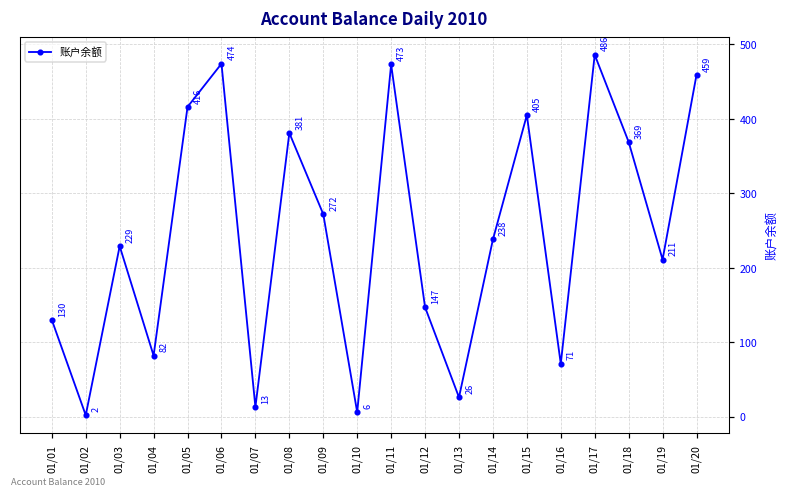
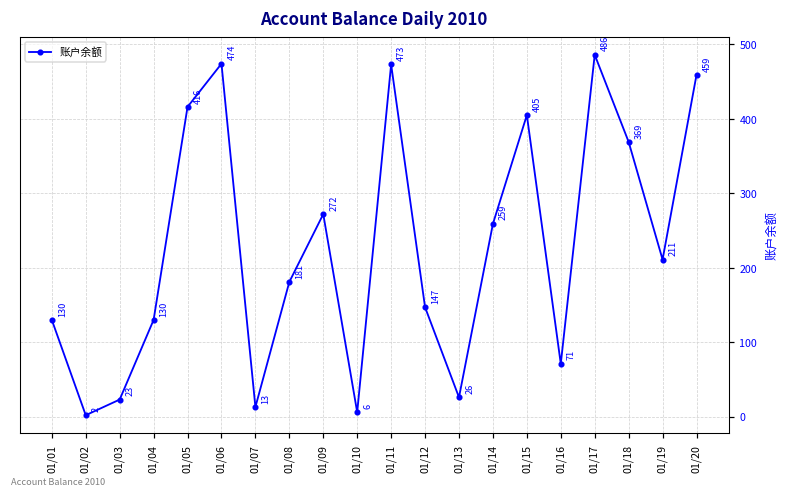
01/03: 229 -> 23
01/04: 82 -> 130
01/08: 381 -> 181
01/14: 238 -> 259
